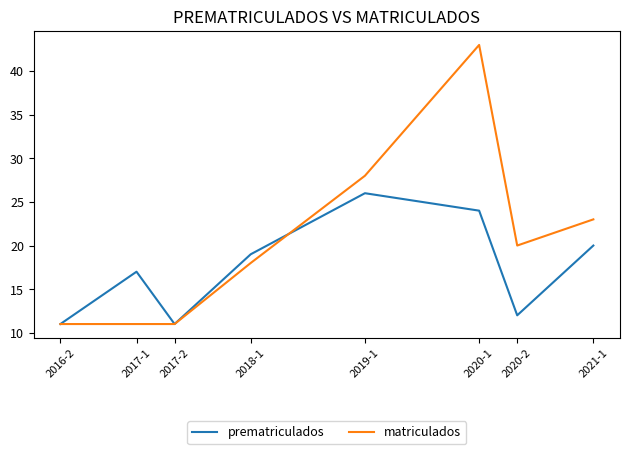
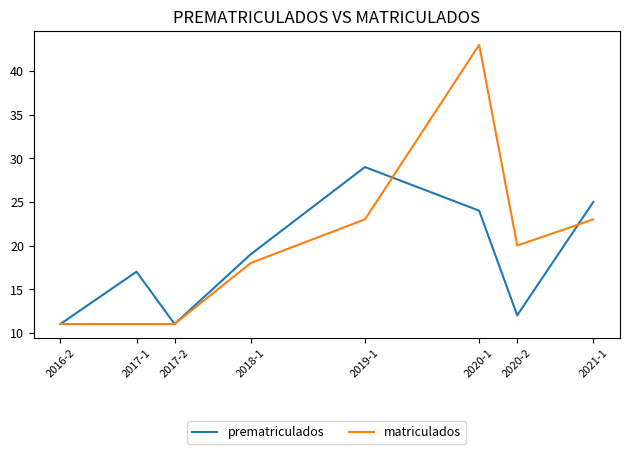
prematriculados, 2019-1: 26 -> 29
matriculados, 2019-1: 28 -> 23
prematriculados, 2021-1: 20 -> 25
